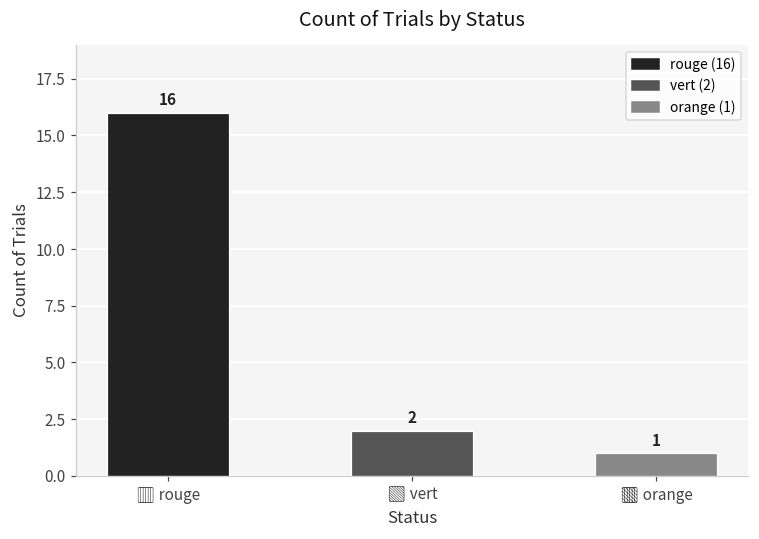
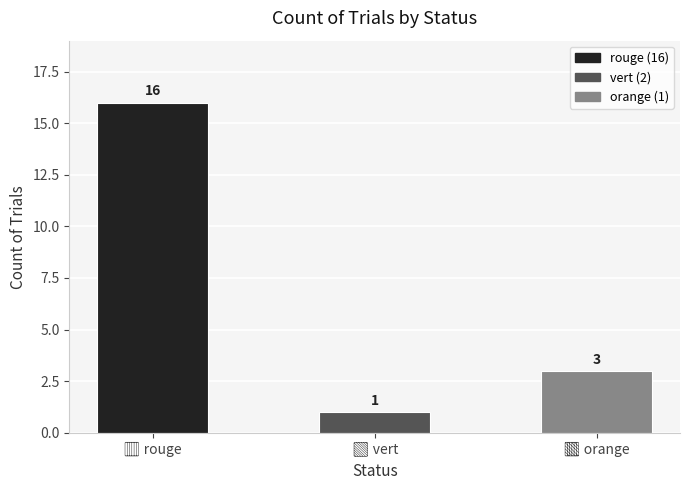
🟩 vert: 2 -> 1
🟧 orange: 1 -> 3
